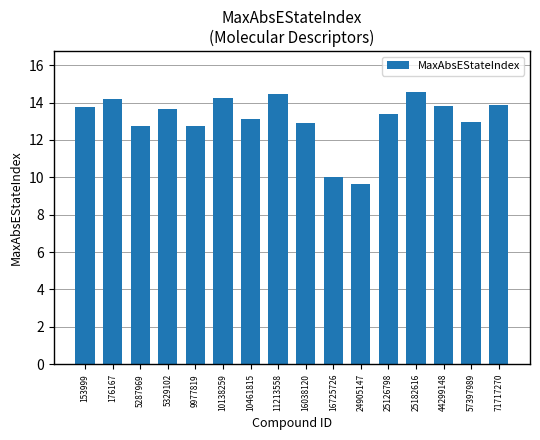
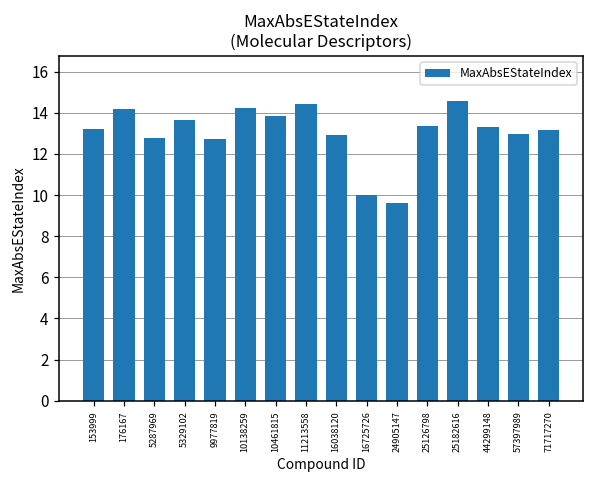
153999: 13.8 -> 13.2
10461815: 13.1 -> 13.8
44299148: 13.8 -> 13.3
71717270: 13.8 -> 13.2
